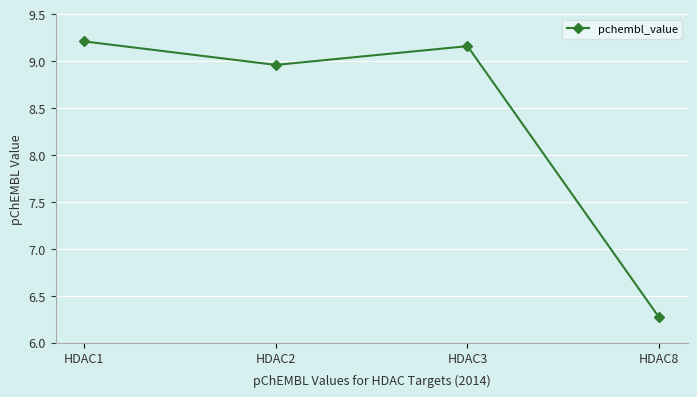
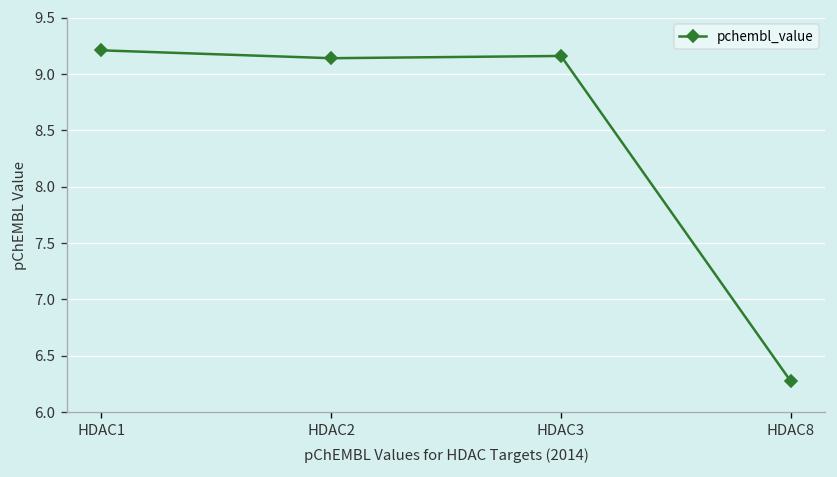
HDAC2: 9.0 -> 9.1
